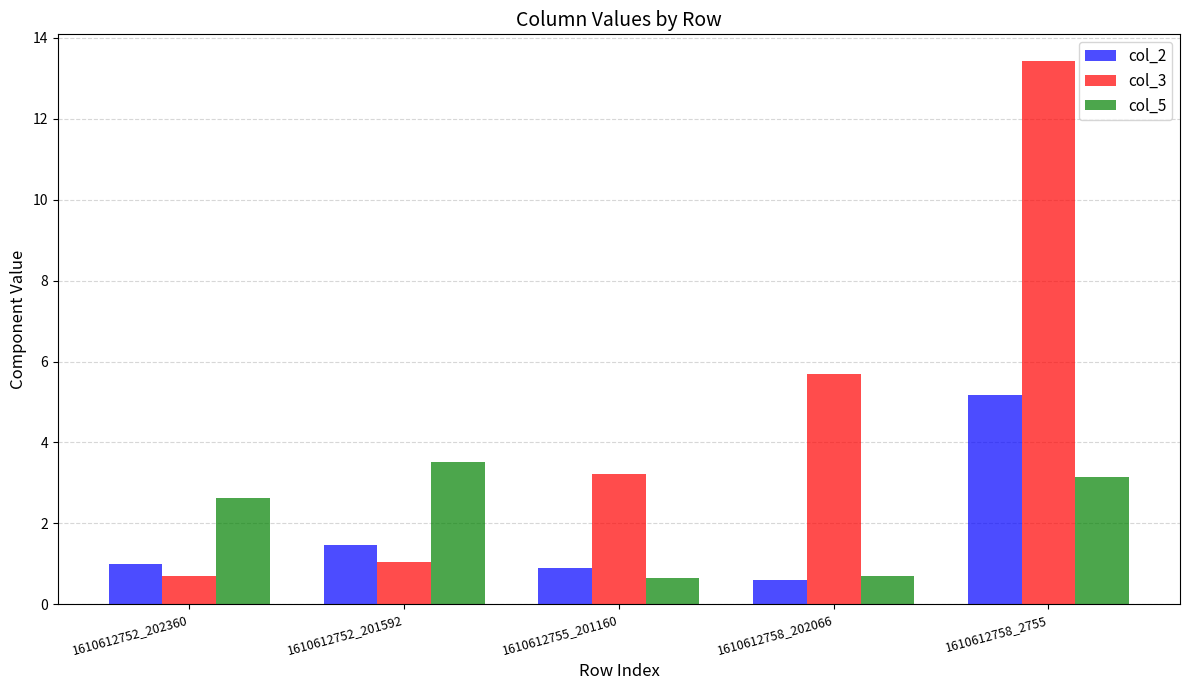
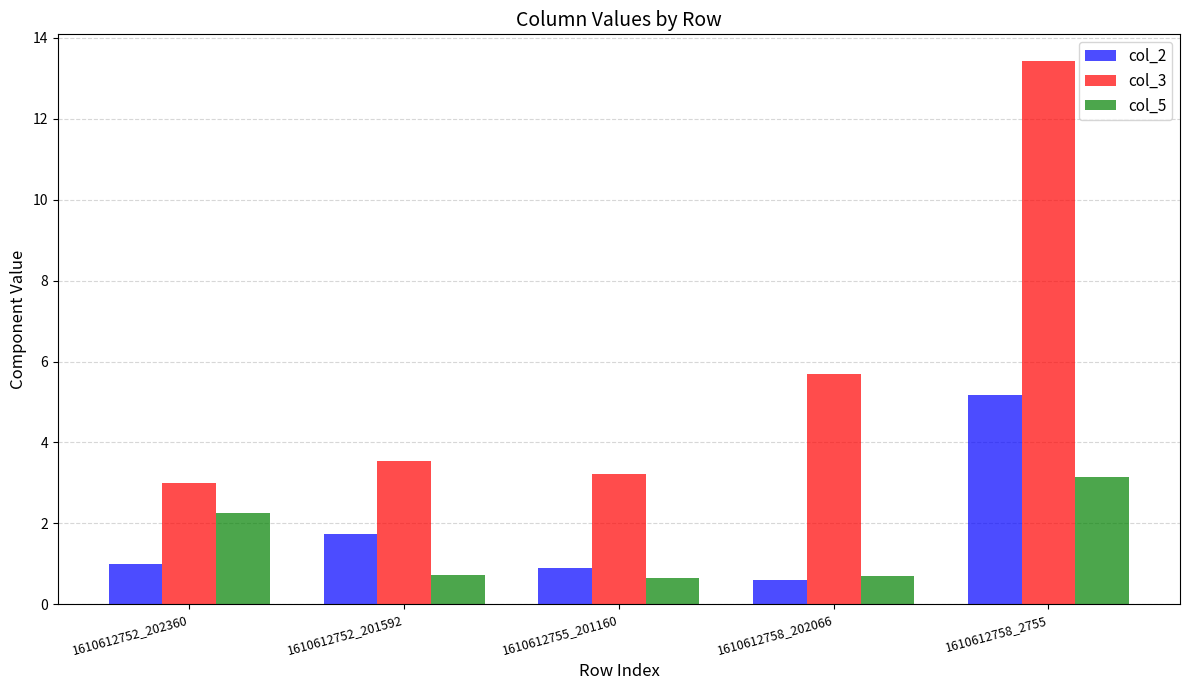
col_3, 1610612752_202360: 0.7 -> 3.0
col_5, 1610612752_202360: 2.6 -> 2.3
col_2, 1610612752_201592: 1.5 -> 1.7
col_3, 1610612752_201592: 1.0 -> 3.5
col_5, 1610612752_201592: 3.5 -> 0.7
